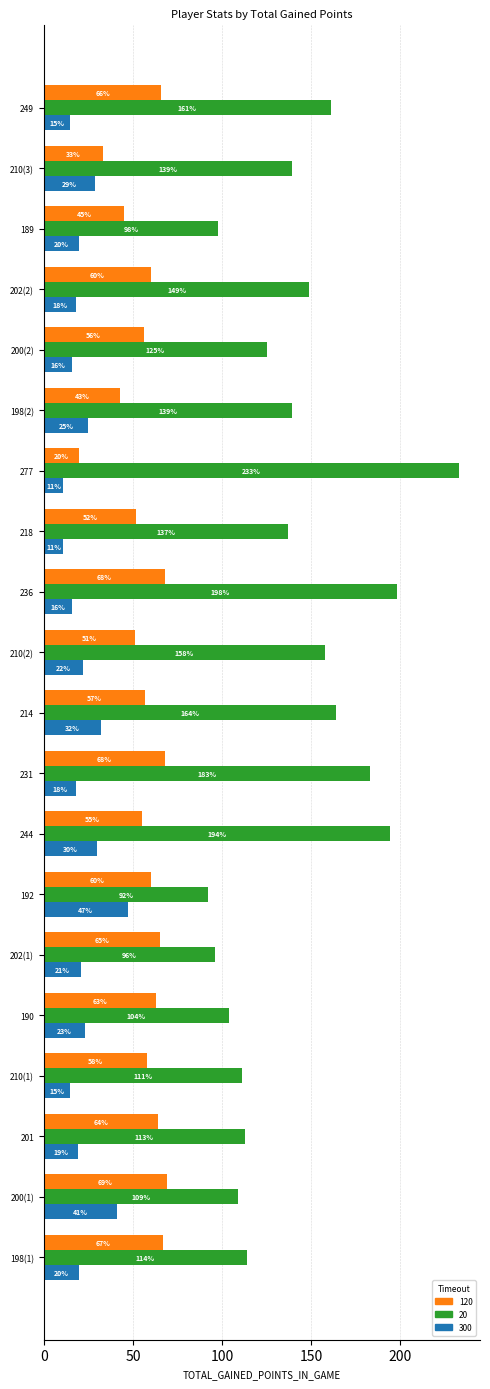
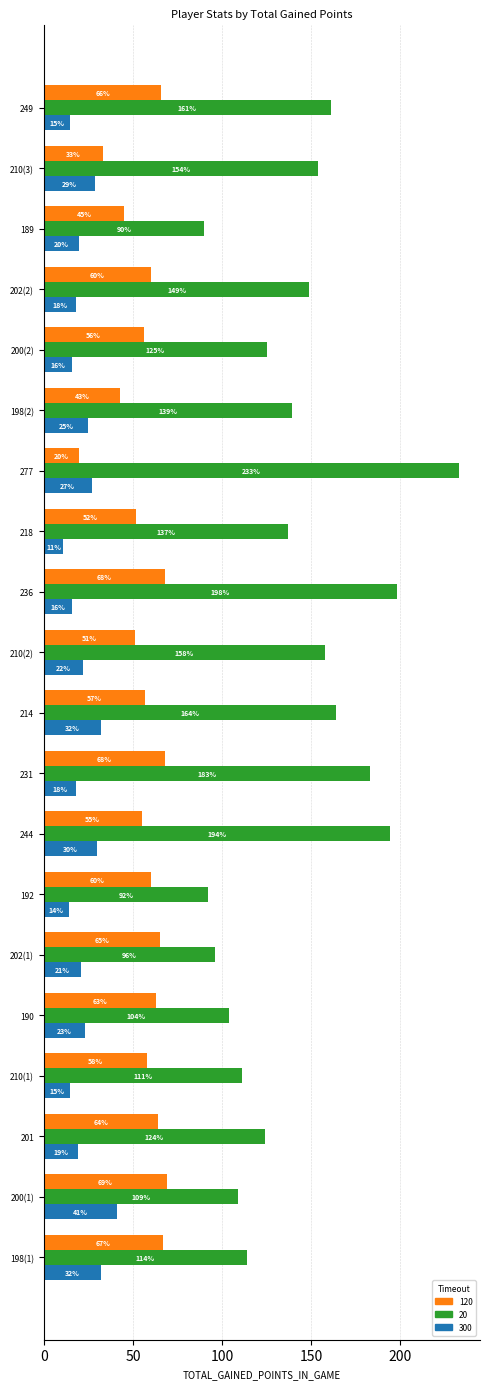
20, 210(3): 139% -> 154%
20, 189: 98% -> 90%
300, 277: 11% -> 27%
300, 192: 47% -> 14%
20, 201: 113% -> 124%
300, 198(1): 20% -> 32%
